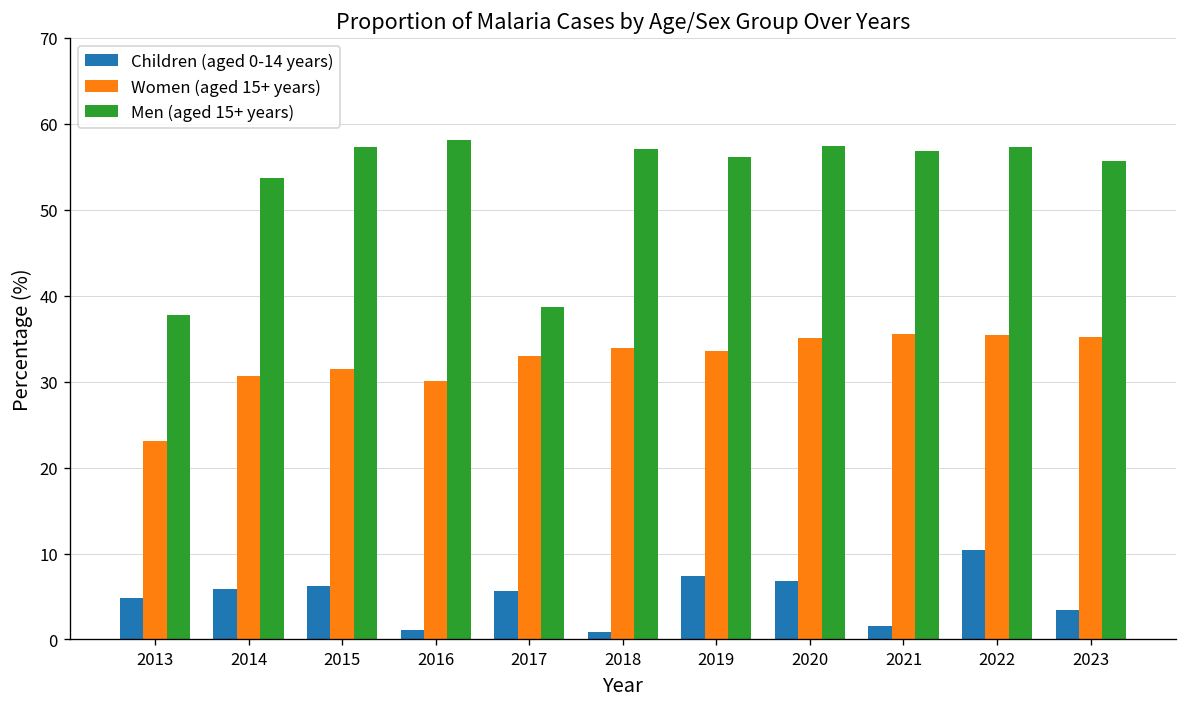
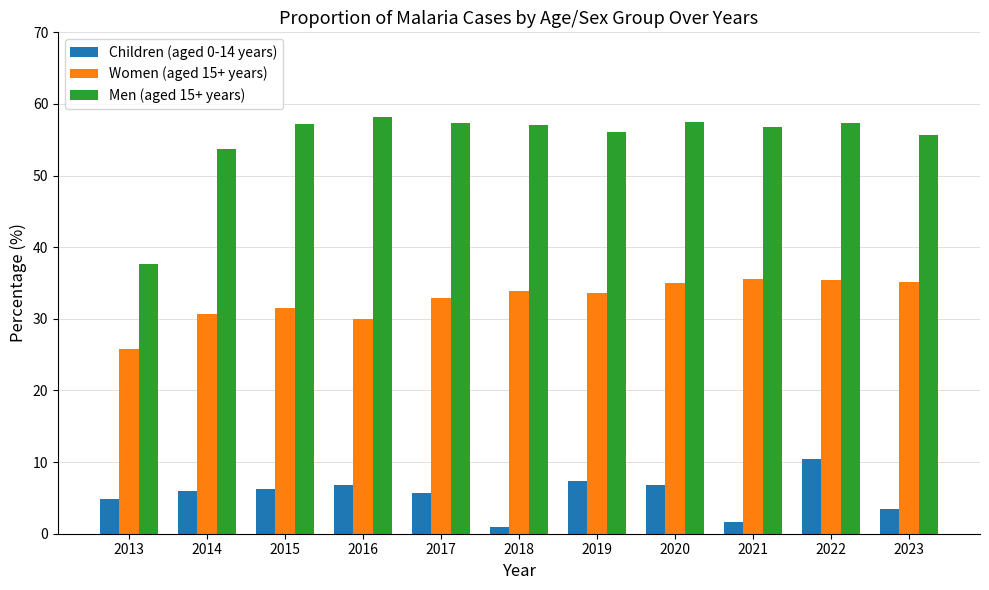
Women (aged 15+ years), 2013: 23 -> 26
Children (aged 0-14 years), 2016: 1 -> 7
Men (aged 15+ years), 2017: 39 -> 57
